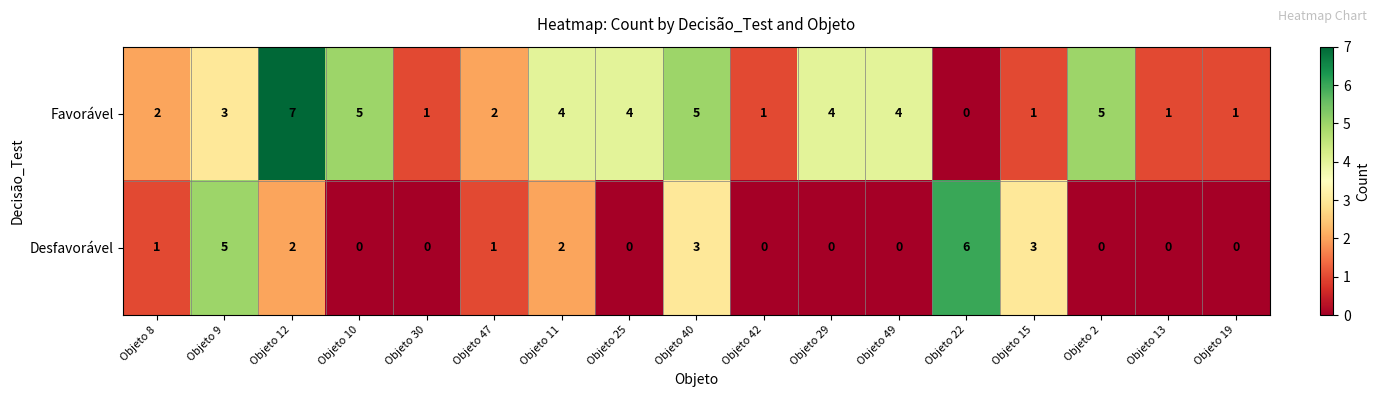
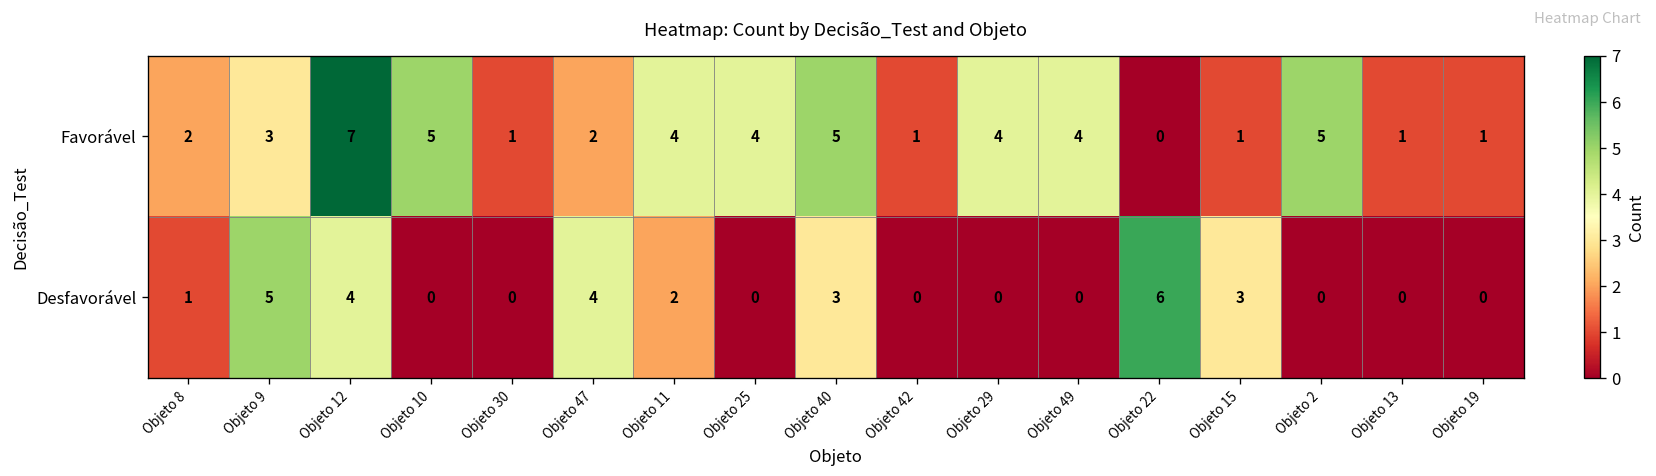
Desfavorável, Objeto 12: 2 -> 4
Desfavorável, Objeto 47: 1 -> 4
